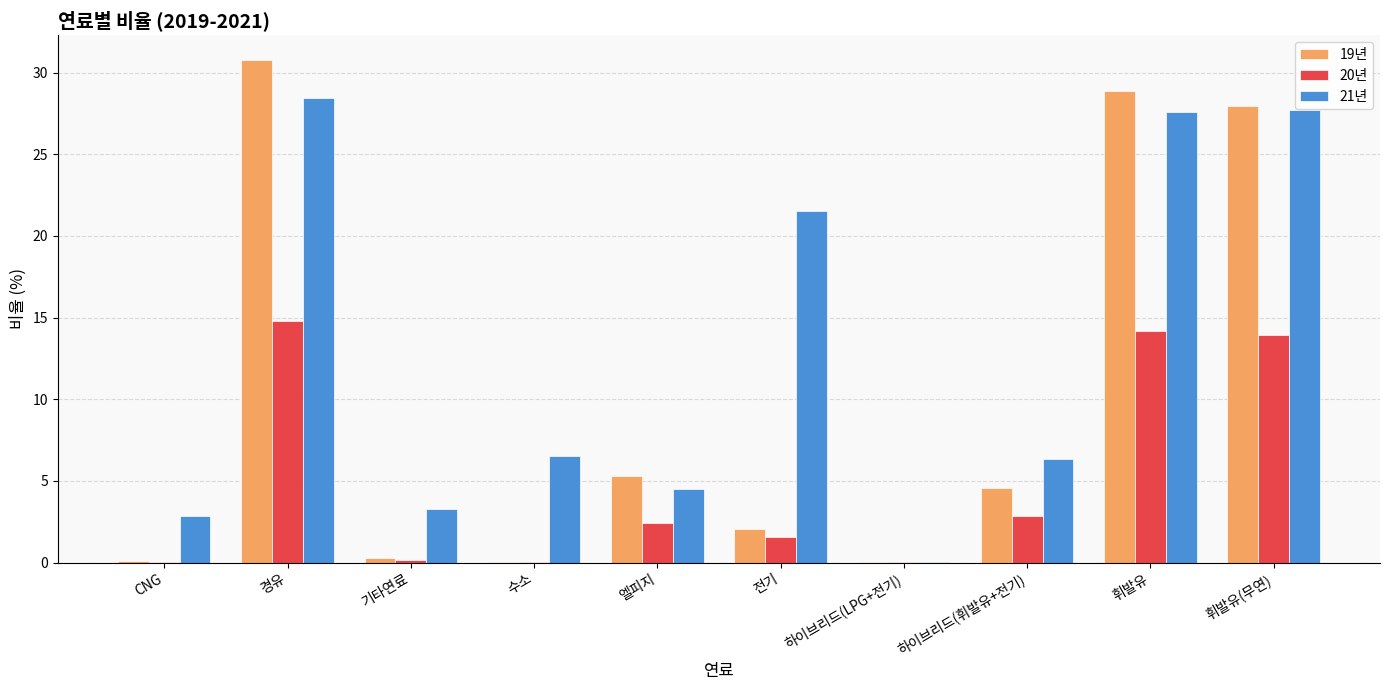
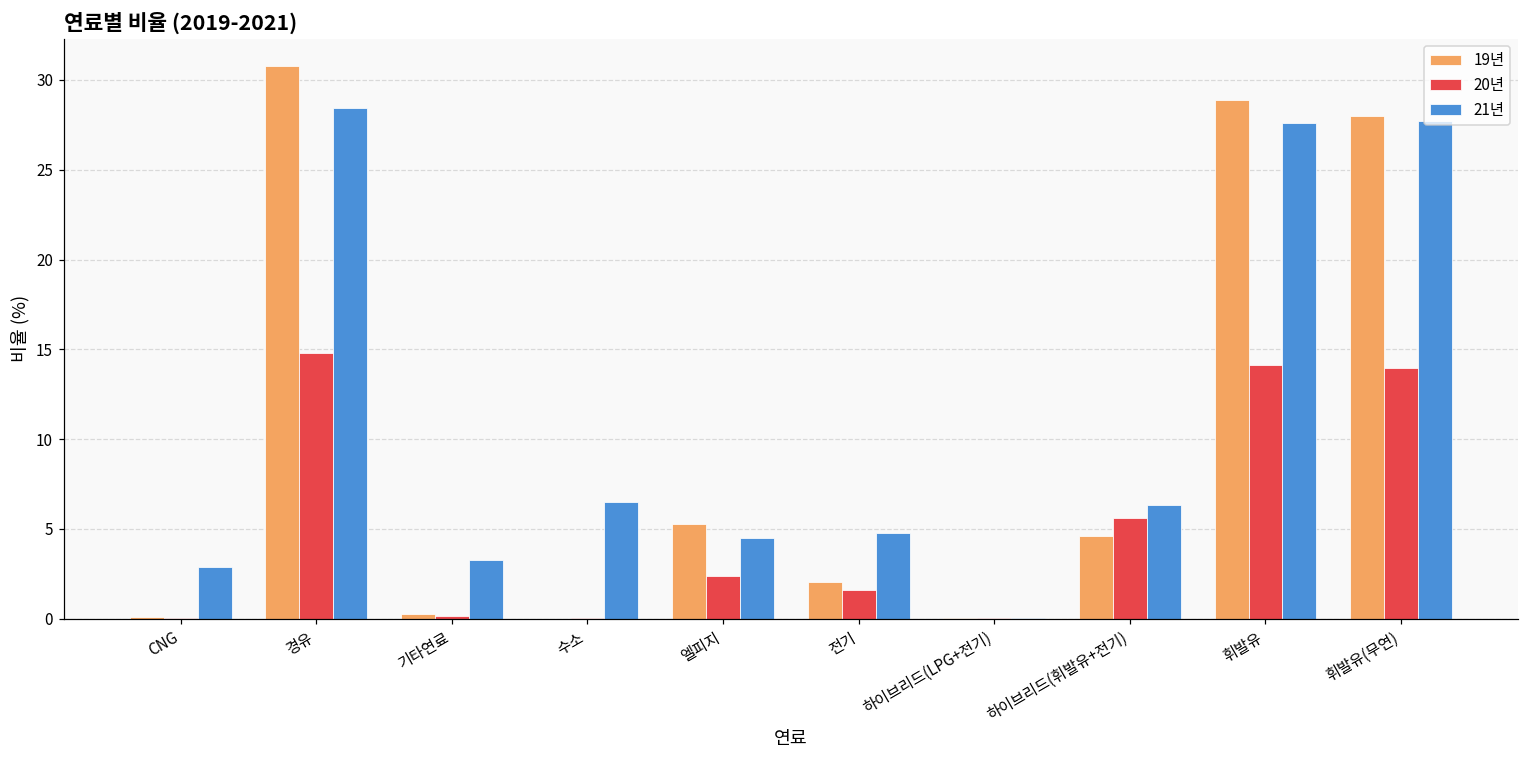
21년, 전기: 21.6 -> 4.8
20년, 하이브리드(휘발유+전기): 2.9 -> 5.6
